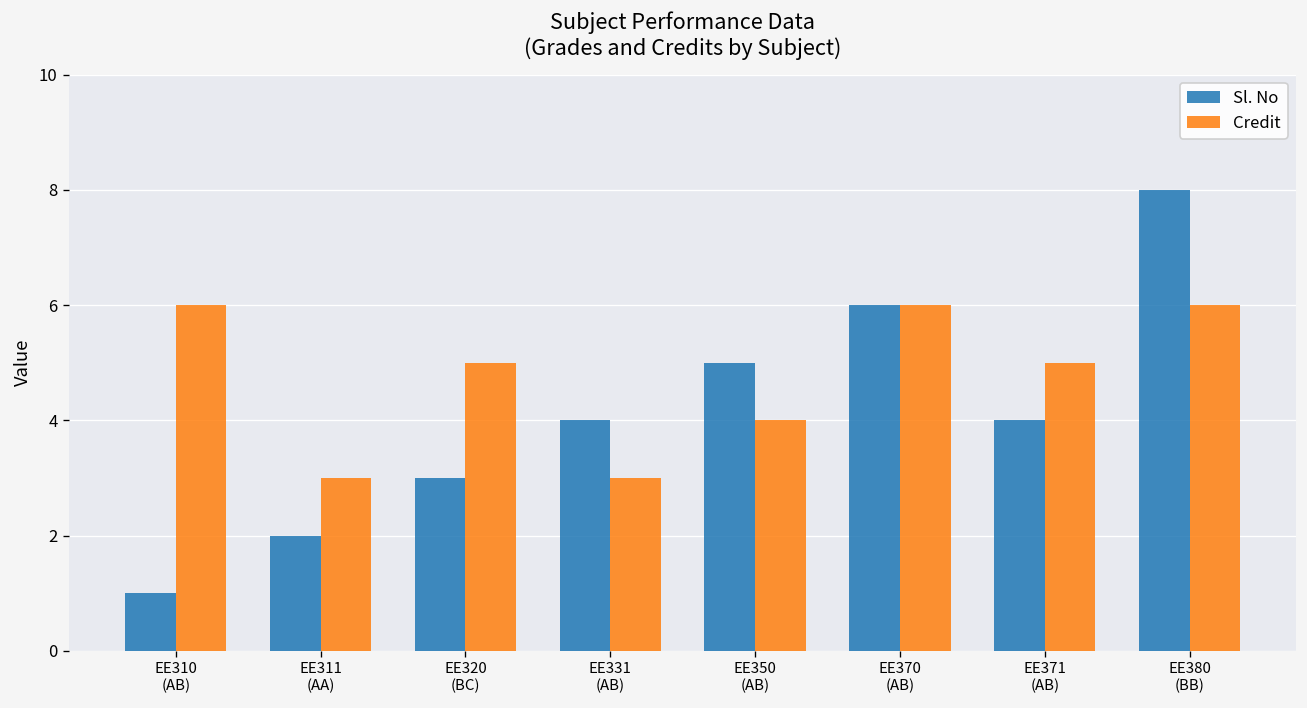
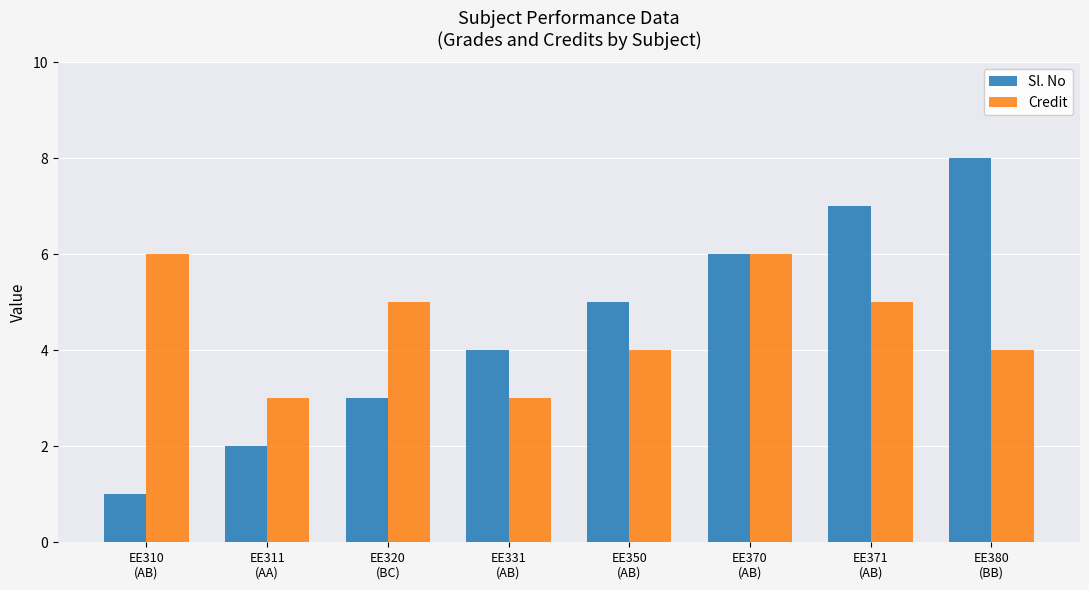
Sl. No, EE371 (AB): 4 -> 7
Credit, EE380 (BB): 6 -> 4
